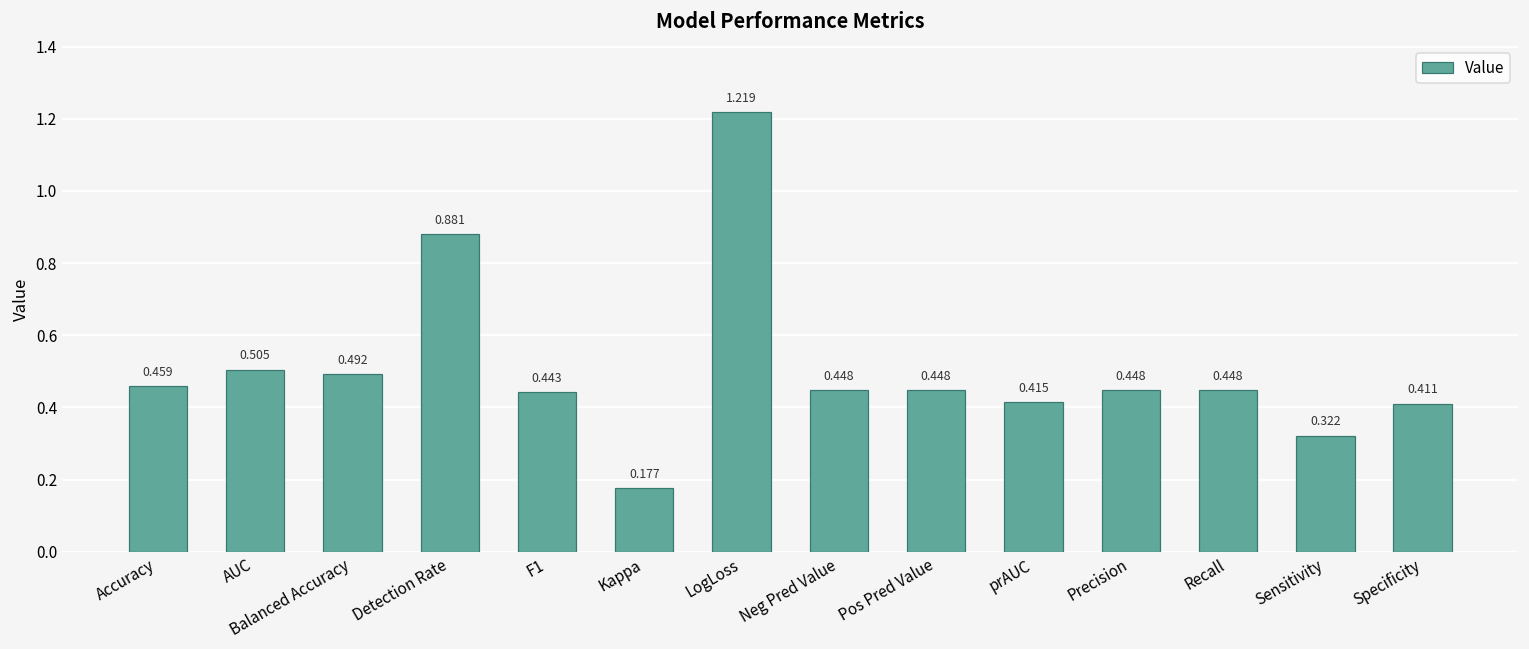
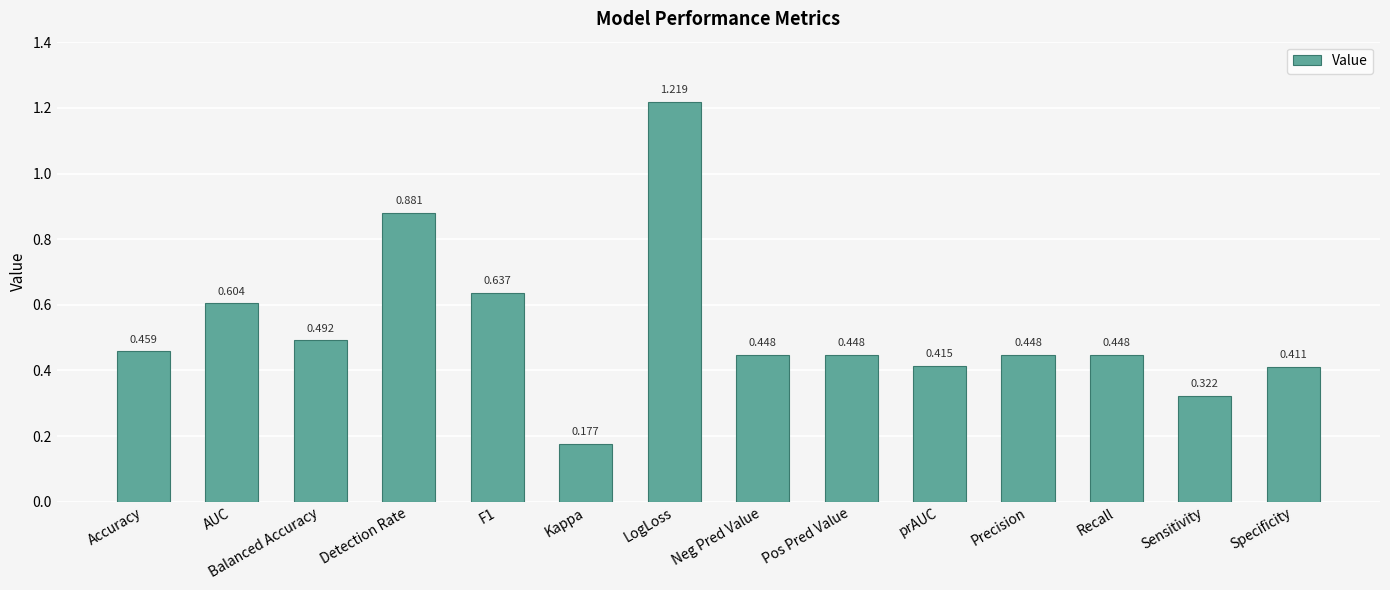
AUC: 0.505 -> 0.604
F1: 0.443 -> 0.637
